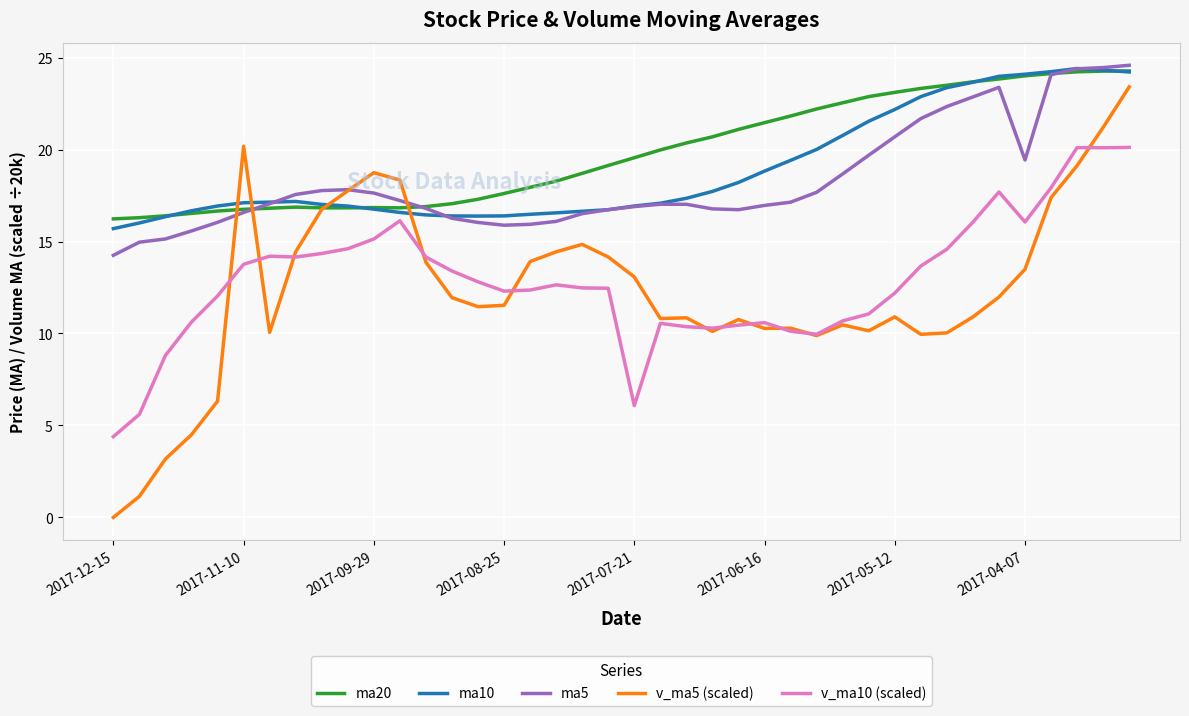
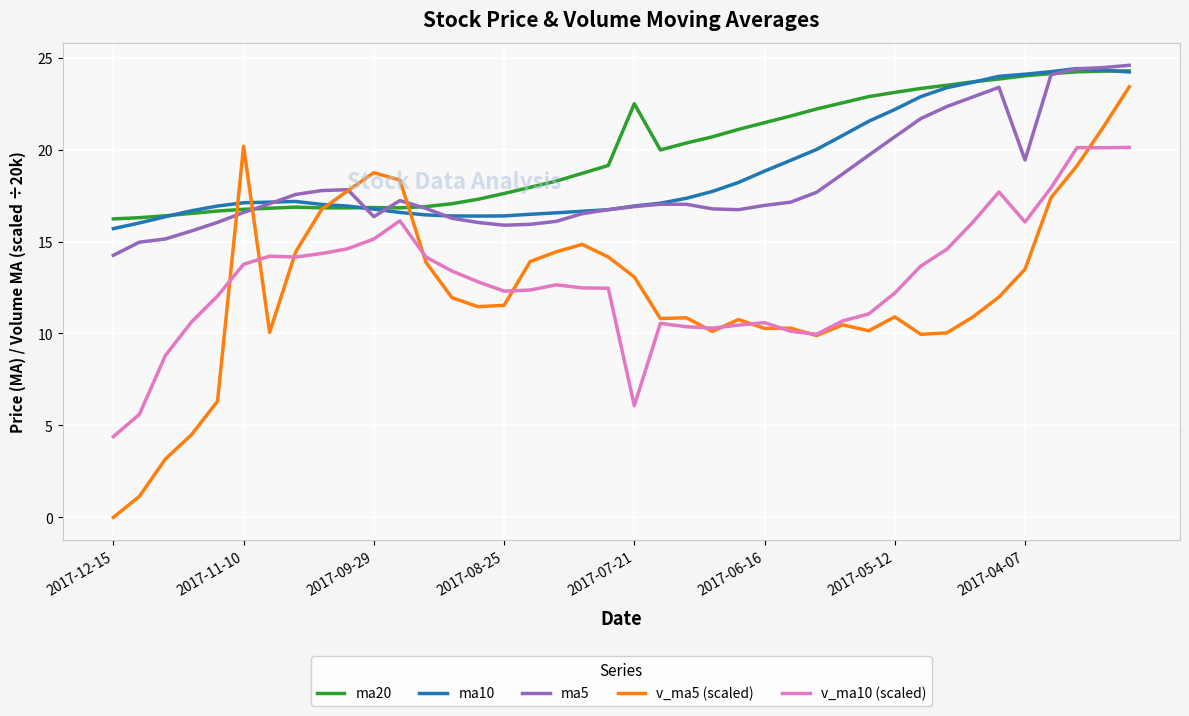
ma5, 2017-09-29: 17.6 -> 16.4
ma20, 2017-07-21: 19.6 -> 22.5
